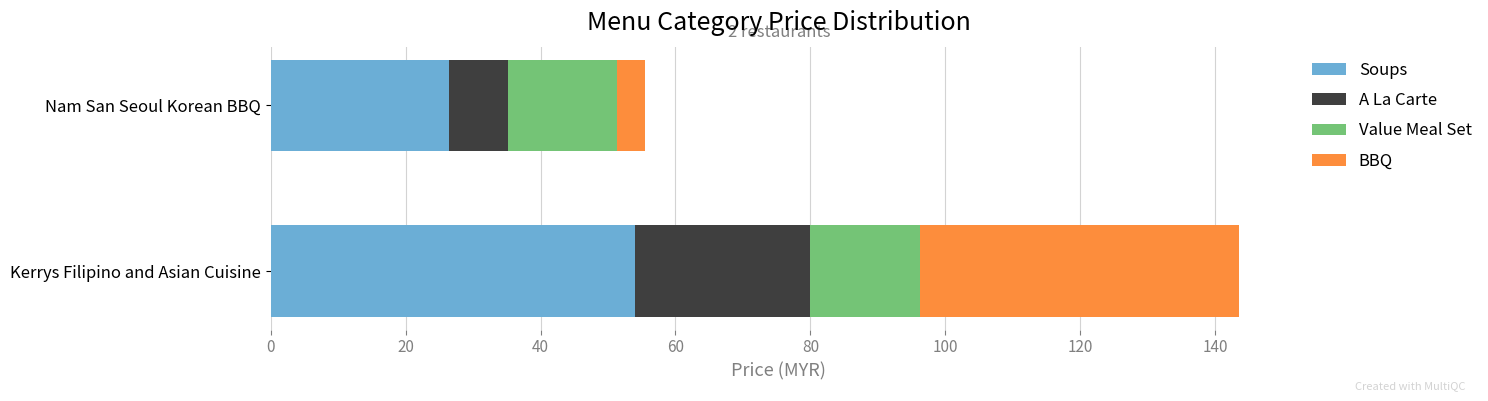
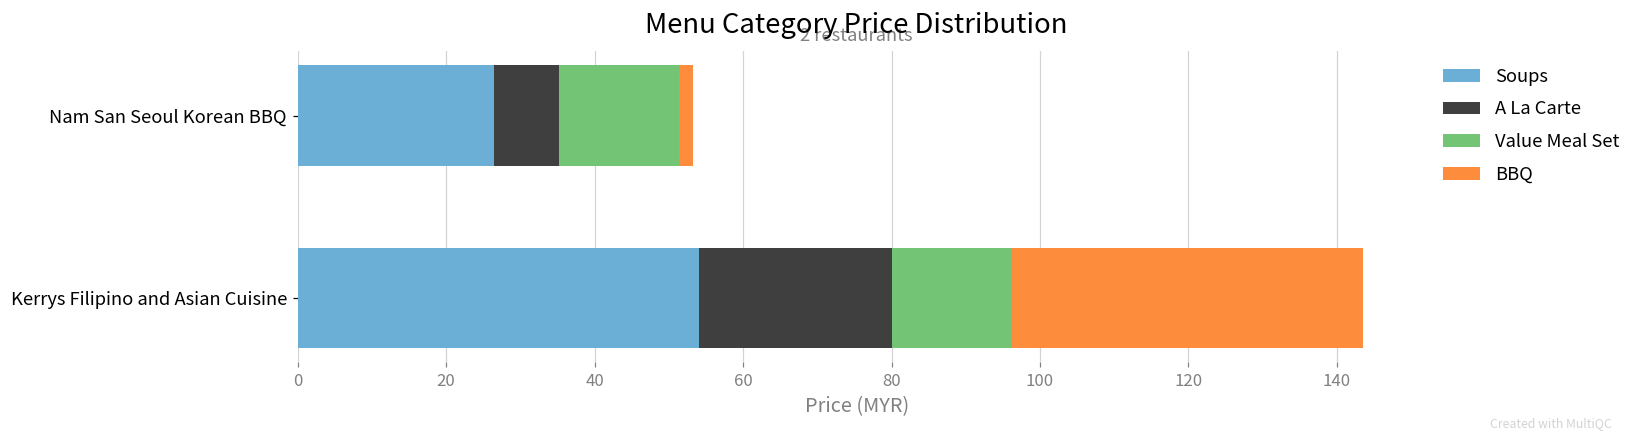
BBQ, Nam San Seoul Korean BBQ: 4 -> 2
